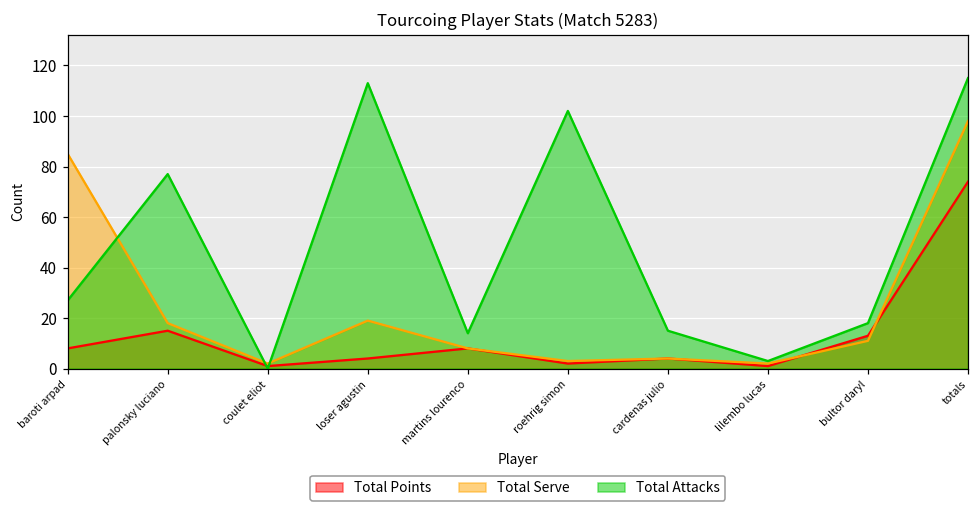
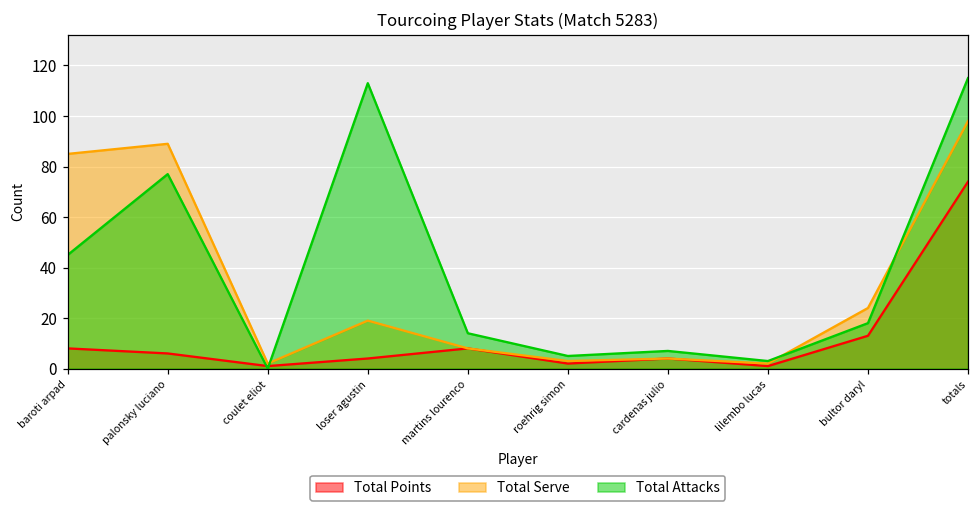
Total Attacks, baroti arpad: 27 -> 45
Total Points, palonsky luciano: 15 -> 6
Total Serve, palonsky luciano: 18 -> 89
Total Attacks, roehrig simon: 102 -> 5
Total Attacks, cardenas julio: 15 -> 7
Total Serve, bultor daryl: 11 -> 24
